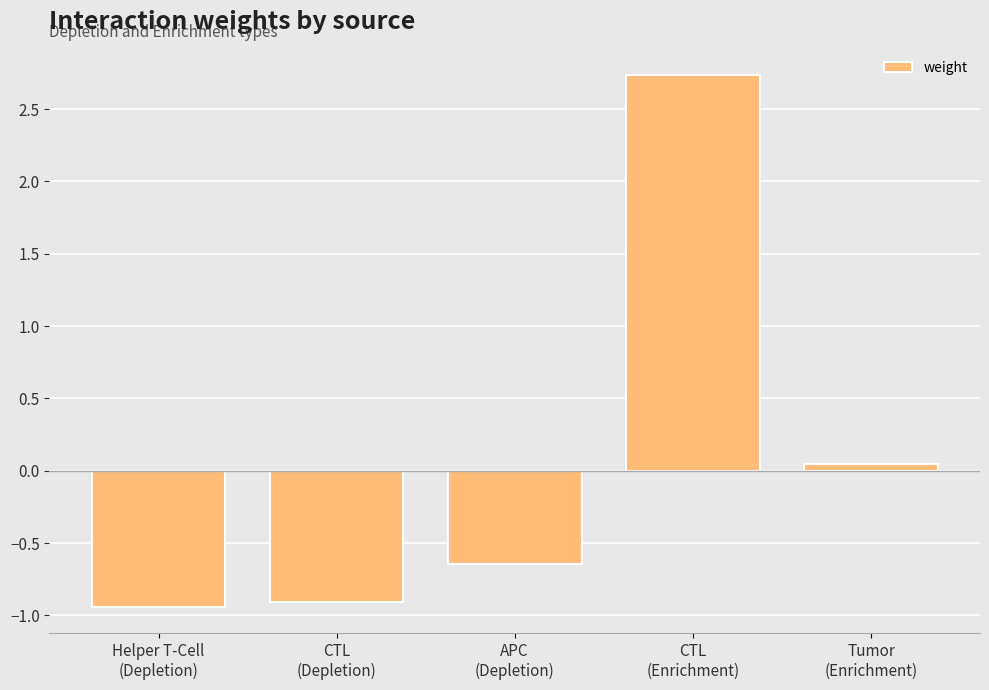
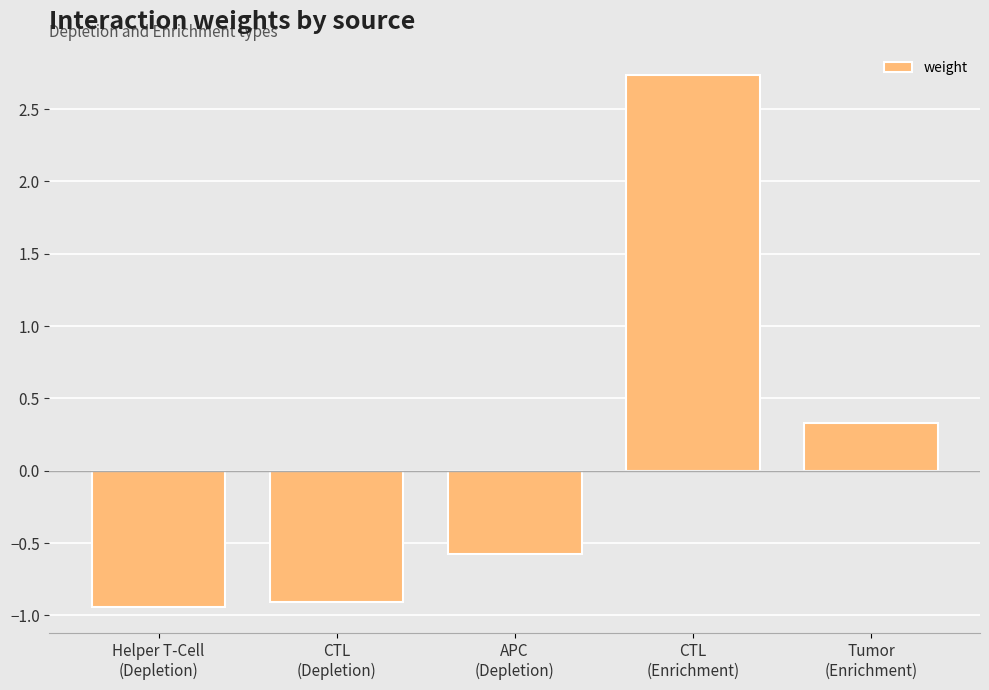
APC (Depletion): -0.64 -> -0.57
Tumor (Enrichment): 0.05 -> 0.33
